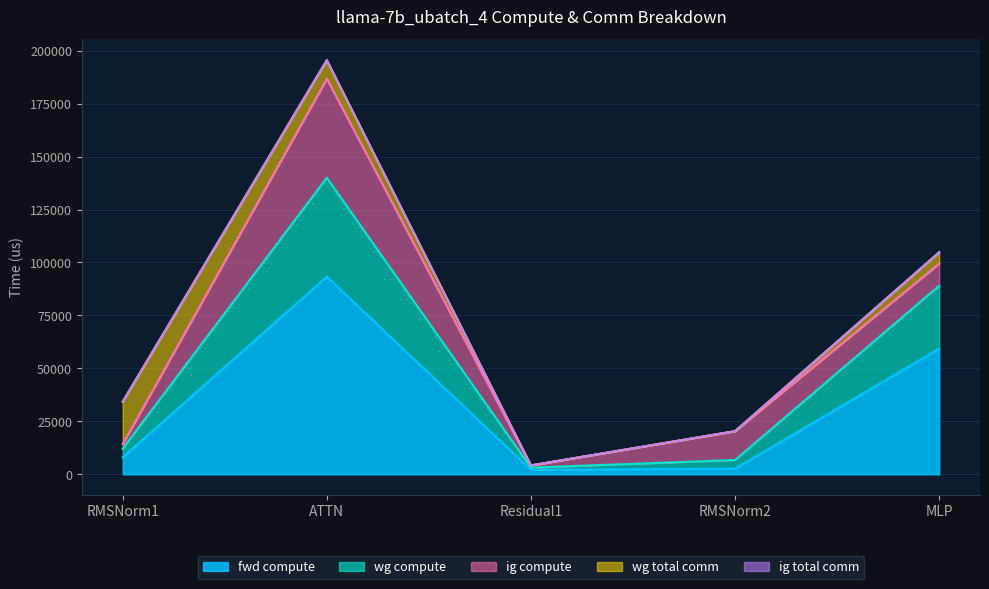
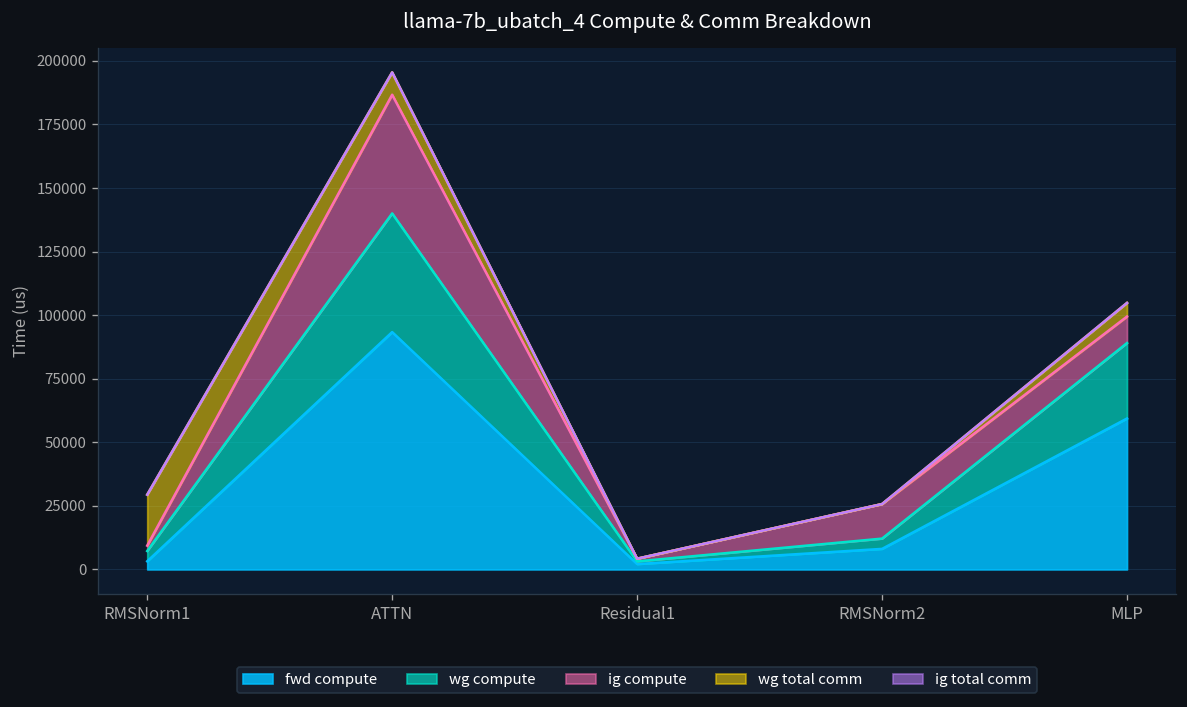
fwd compute, RMSNorm1: 8000 -> 3000
fwd compute, RMSNorm2: 3000 -> 8000
